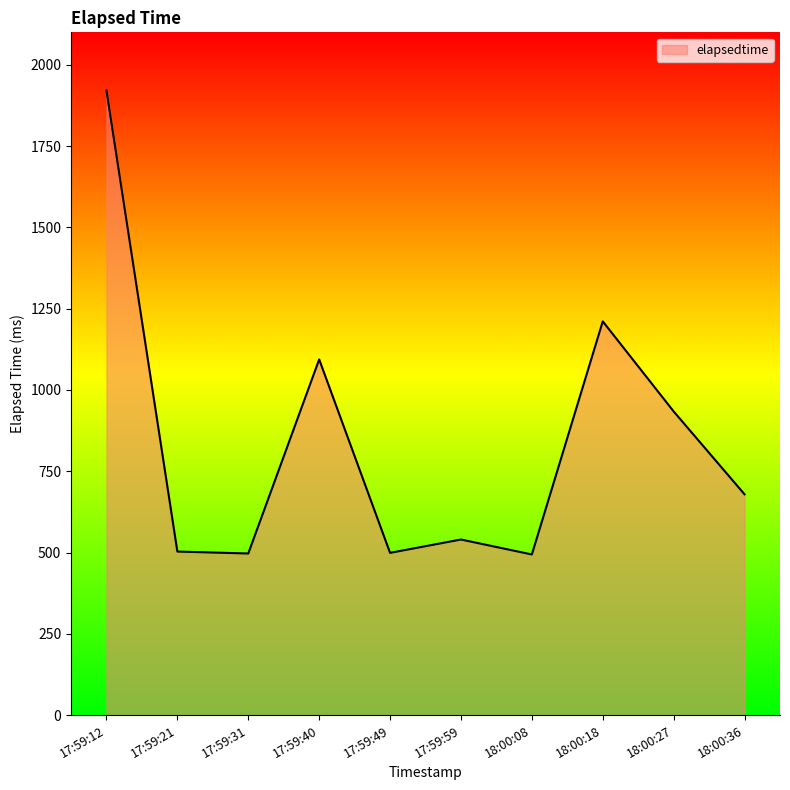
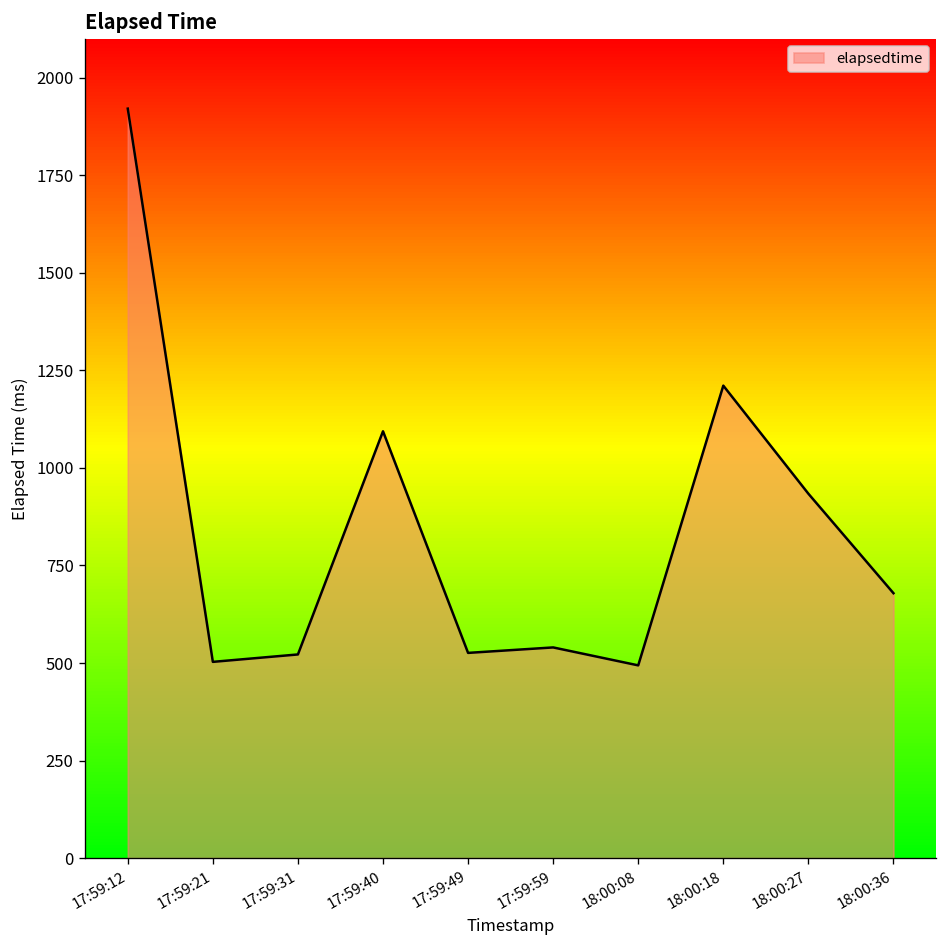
17:59:31: 500 -> 520
17:59:49: 500 -> 530
